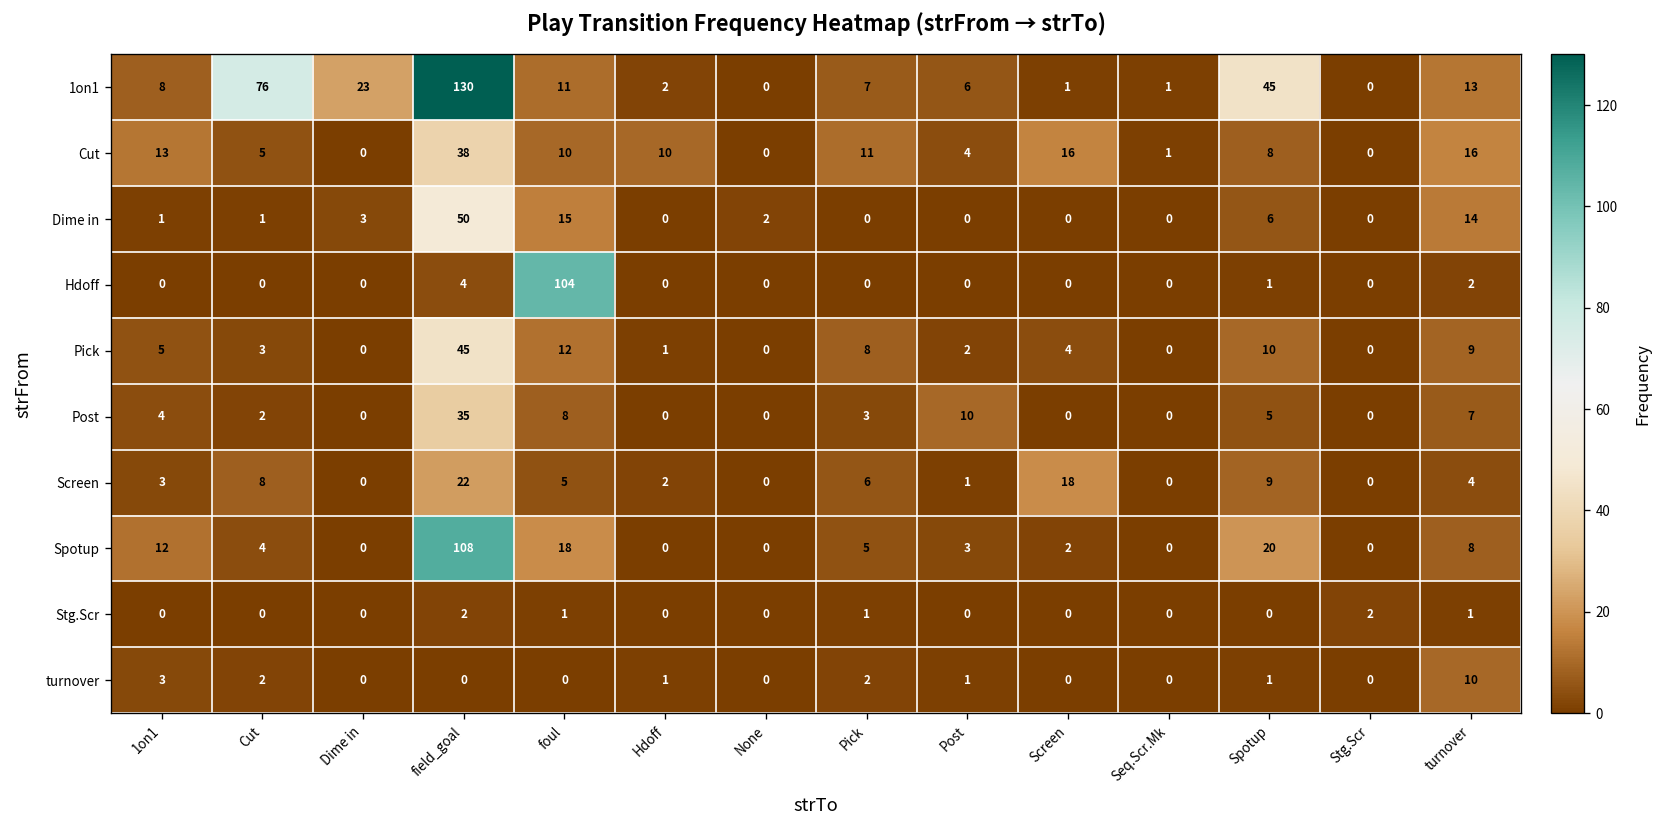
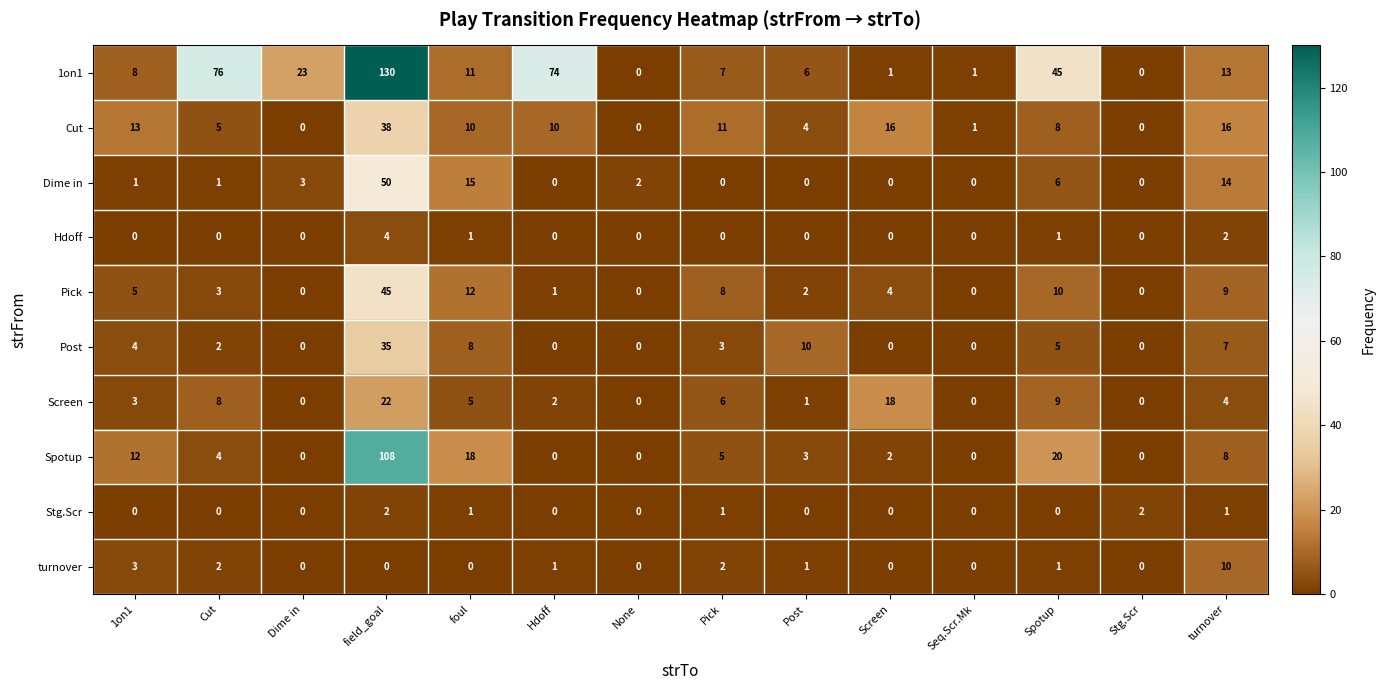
1on1, Hdoff: 2 -> 74
Hdoff, foul: 104 -> 1
